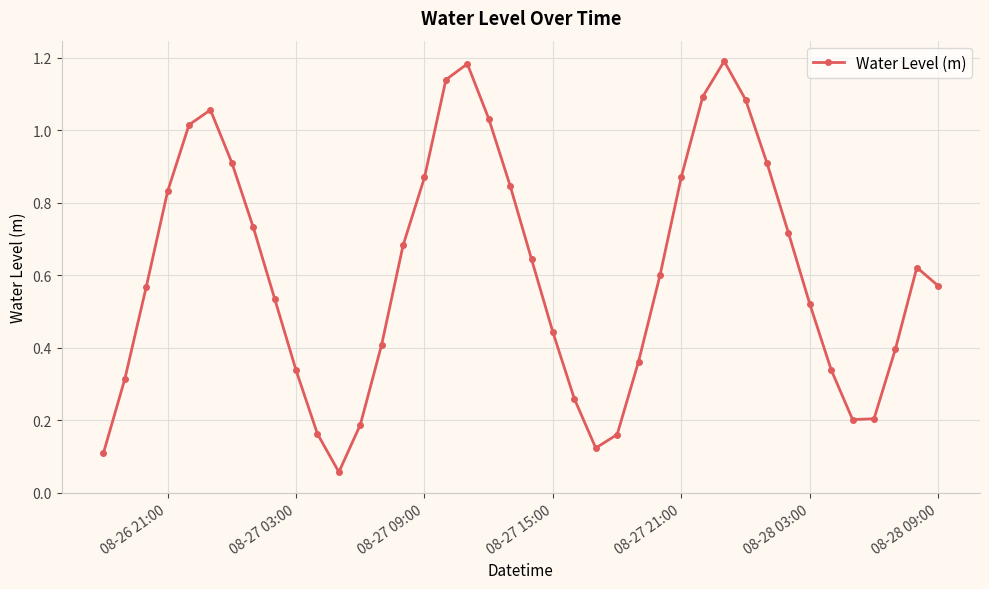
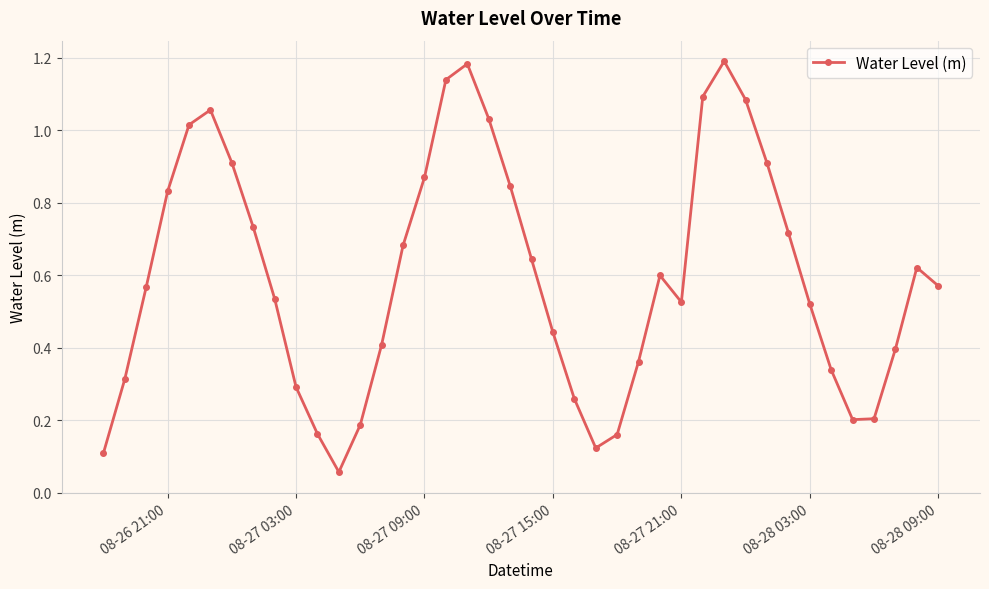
08-27 03:00: 0.34 -> 0.29
08-27 21:00: 0.87 -> 0.53
